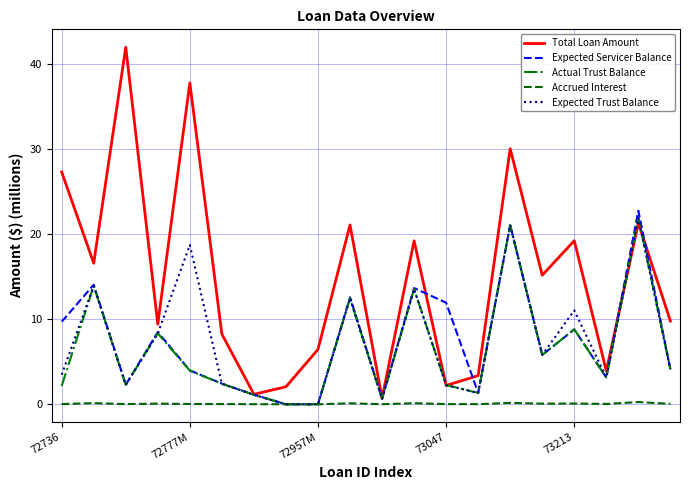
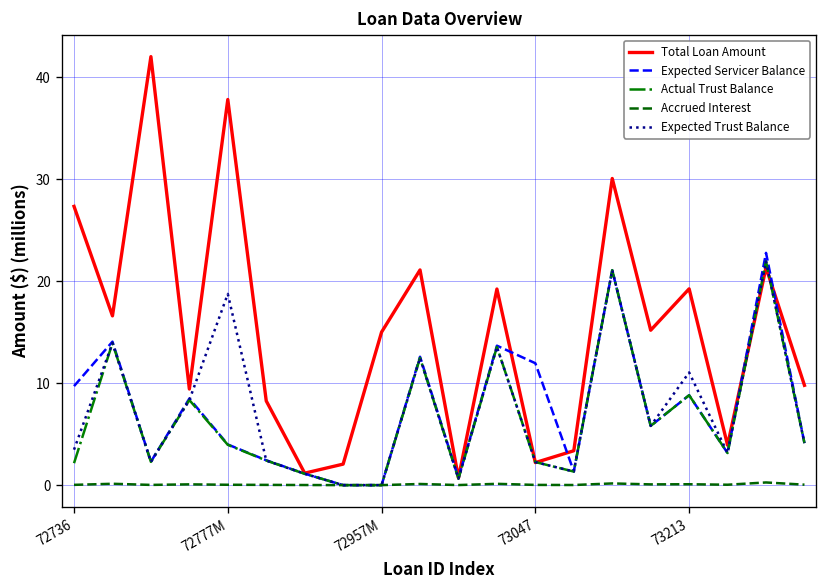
Total Loan Amount, 72957M: 6 -> 15
